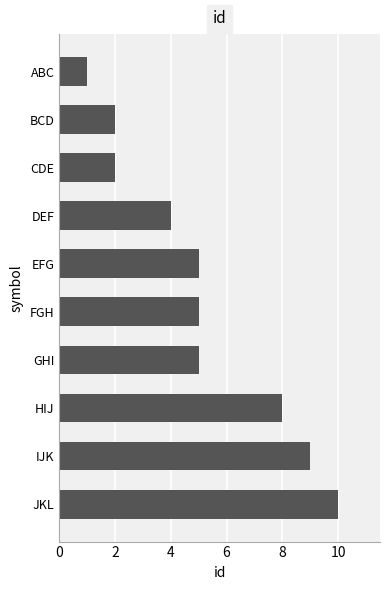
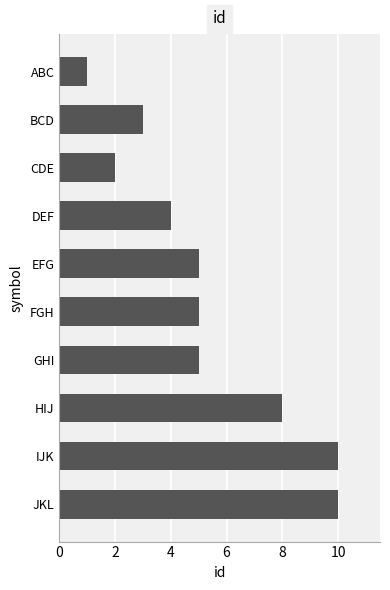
BCD: 2 -> 3
IJK: 9 -> 10
